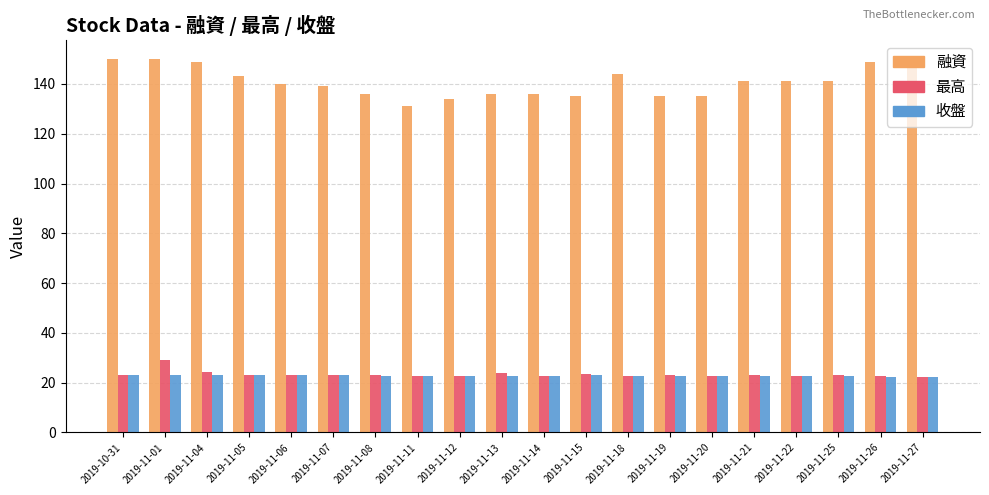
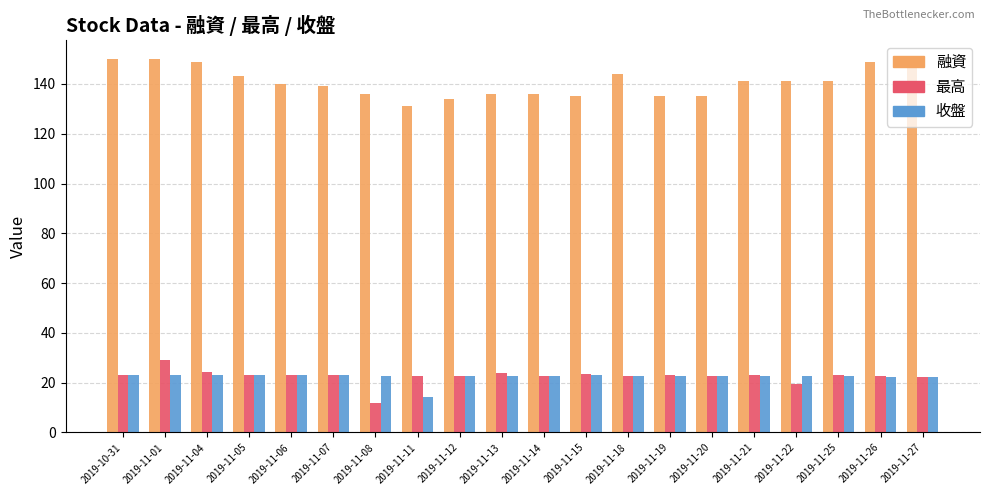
最高, 2019-11-08: 23 -> 12
收盤, 2019-11-11: 23 -> 14
最高, 2019-11-22: 23 -> 19
